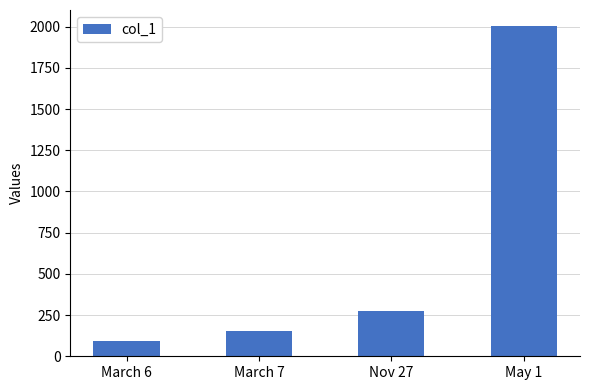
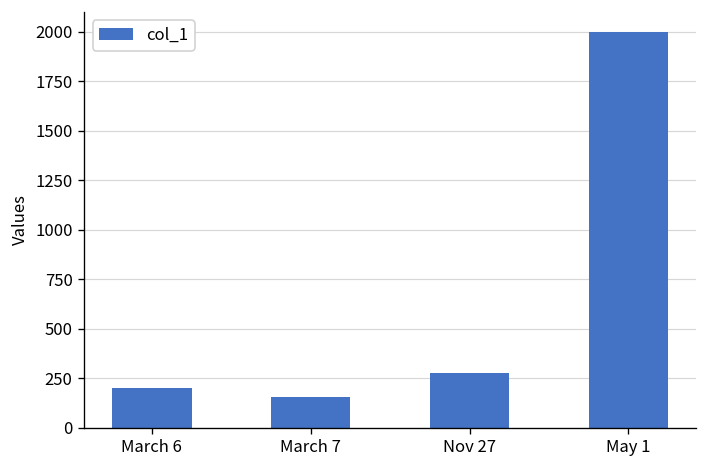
March 6: 90 -> 200
